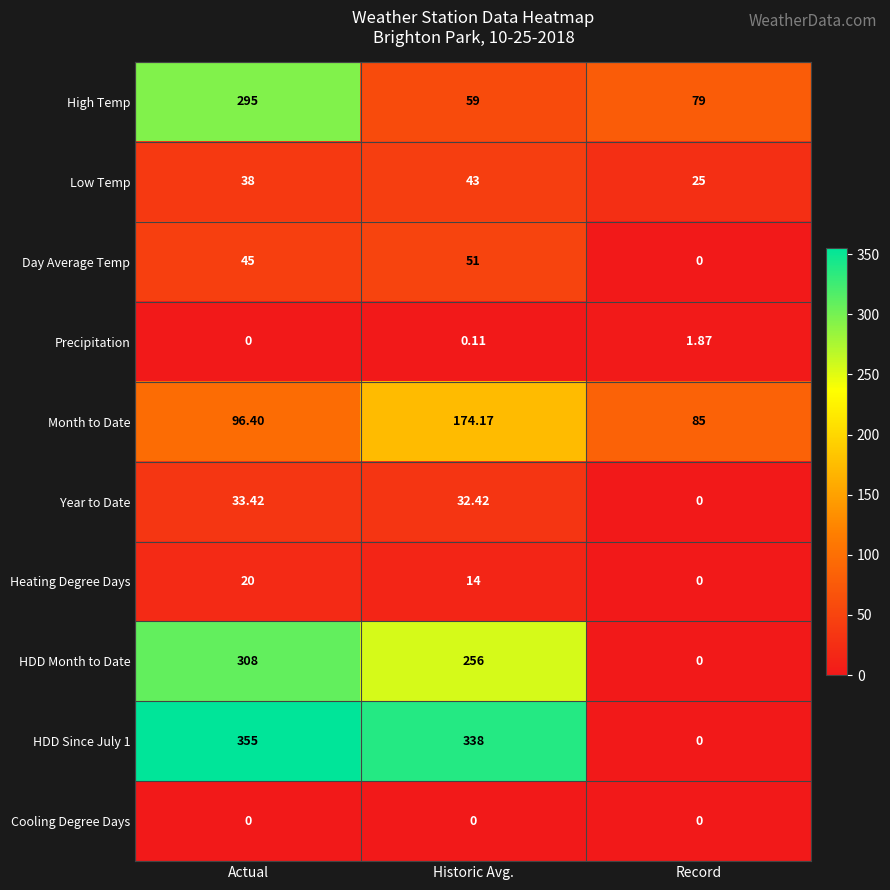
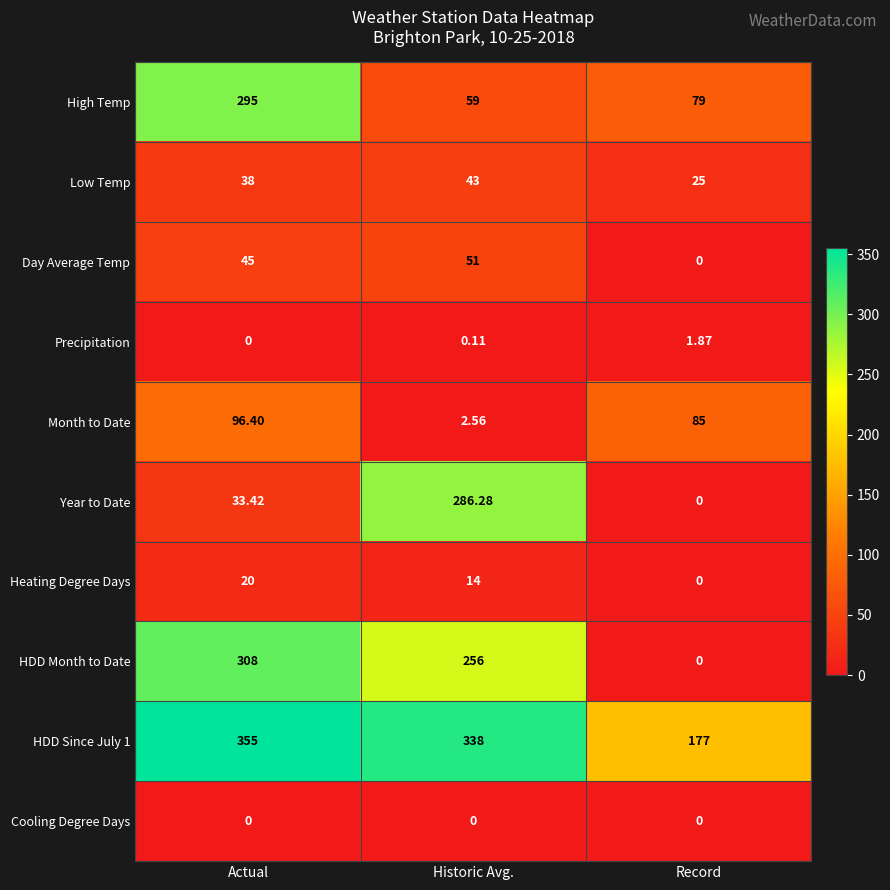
Month to Date, Historic Avg.: 174.17 -> 2.56
Year to Date, Historic Avg.: 32.42 -> 286.28
HDD Since July 1, Record: 0 -> 177
